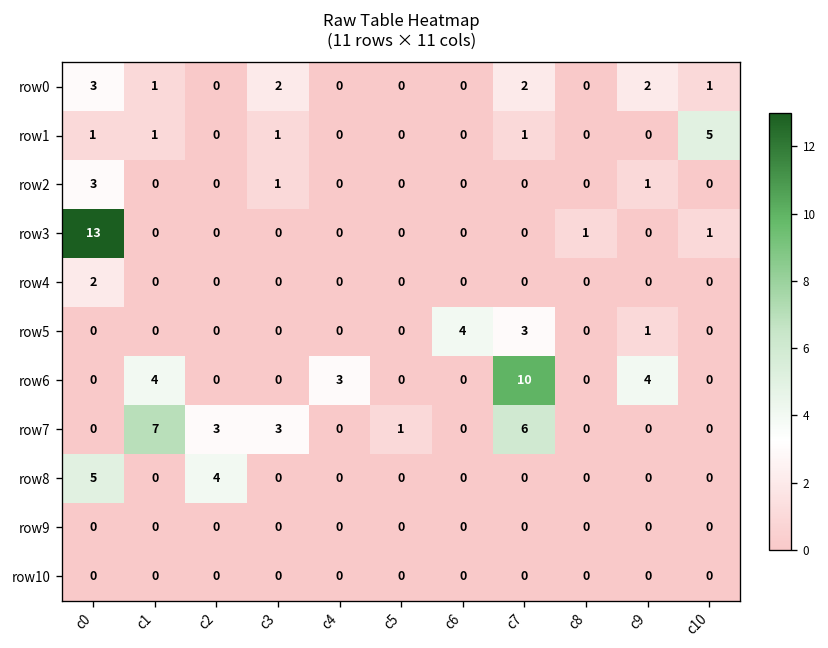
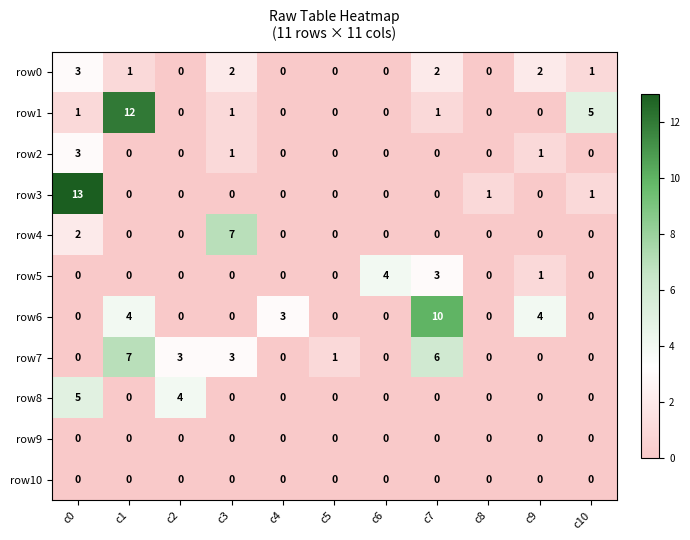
row1, c1: 1 -> 12
row4, c3: 0 -> 7
